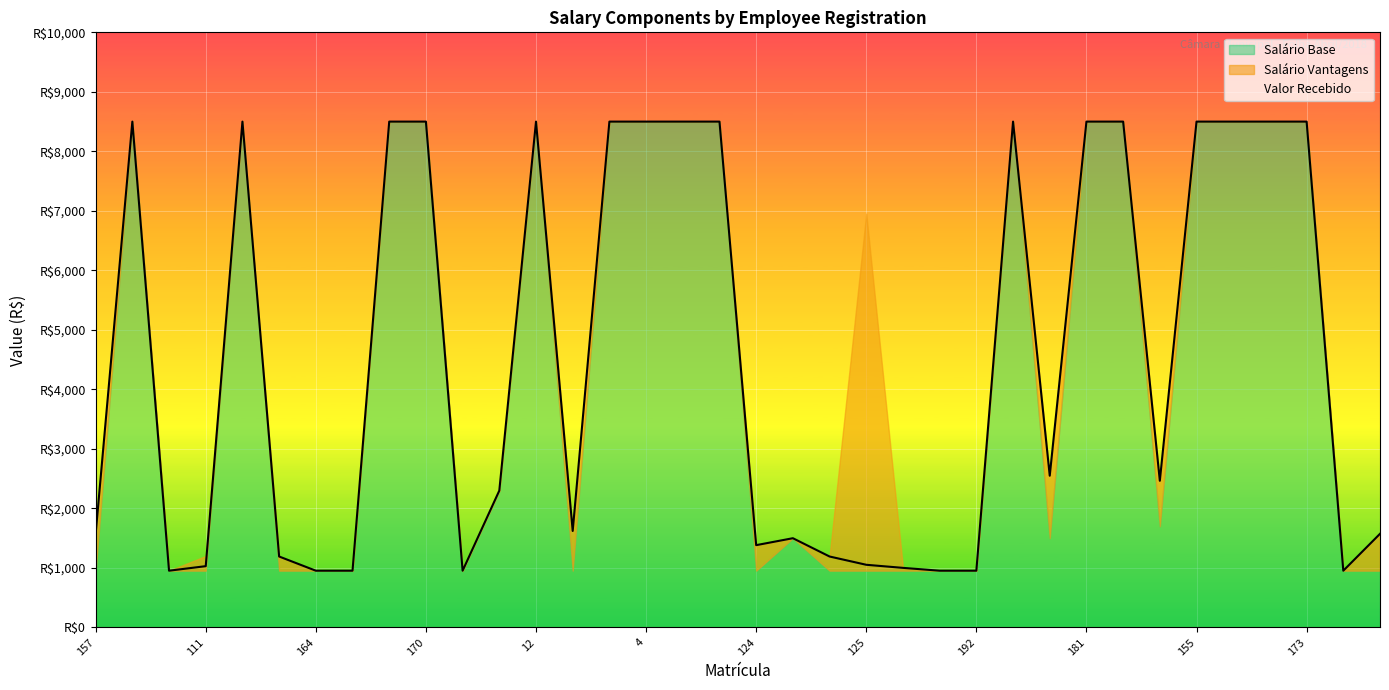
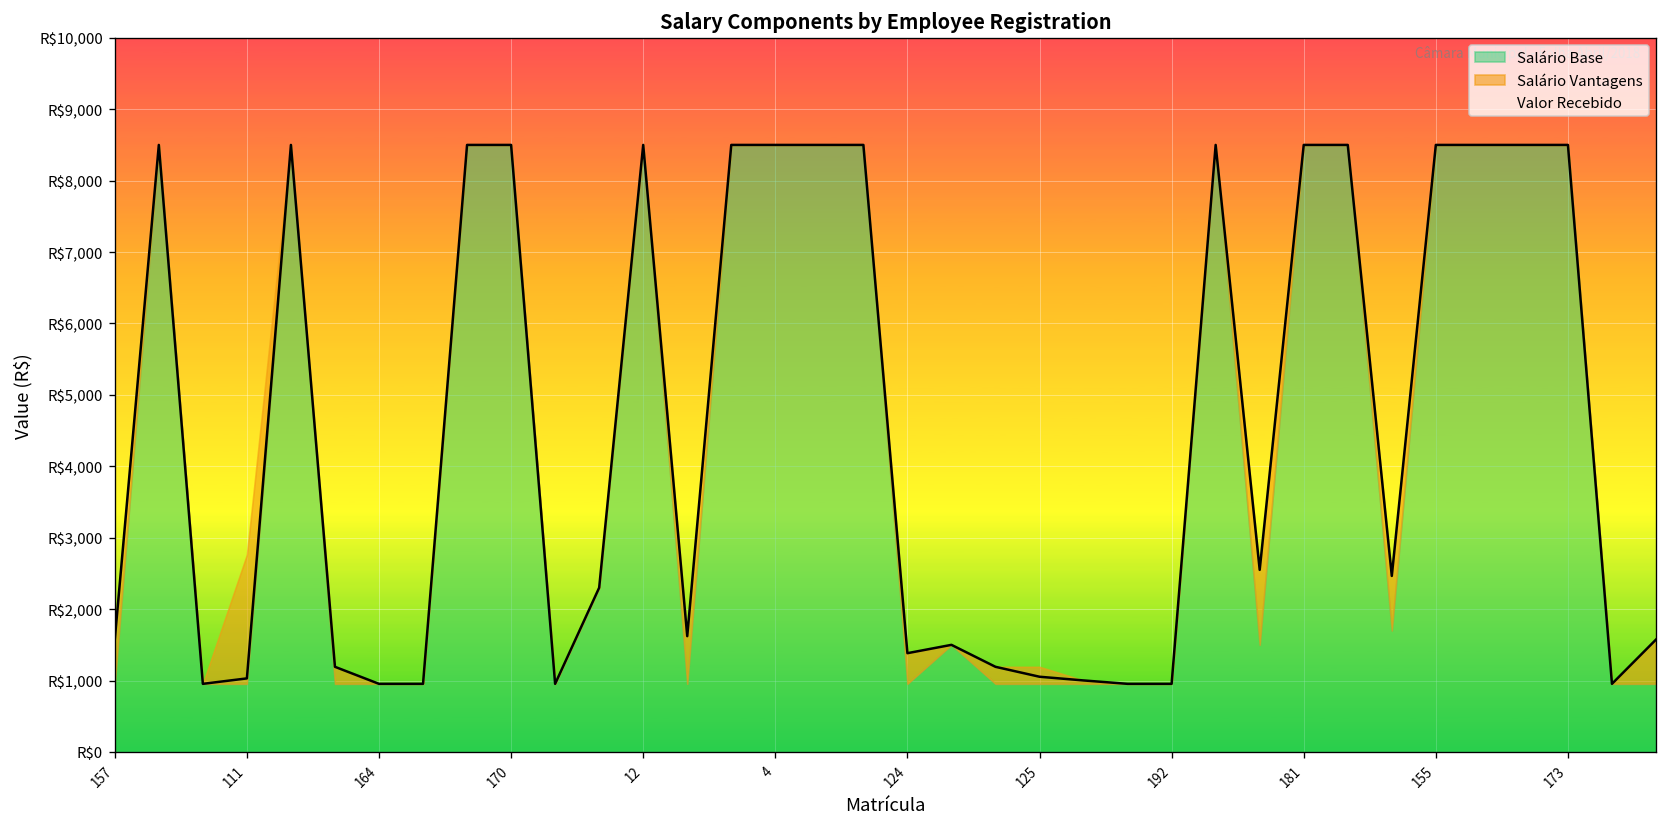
Salário Vantagens, 111: R$200 -> R$1,800
Salário Vantagens, 125: R$6,000 -> R$200
